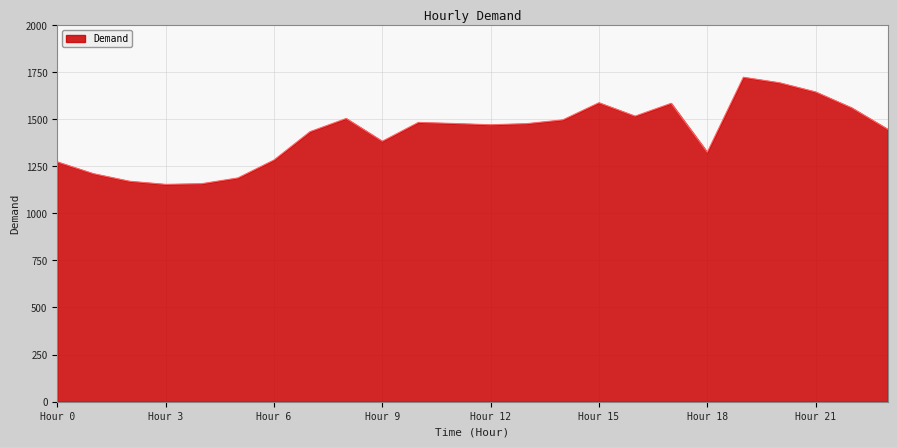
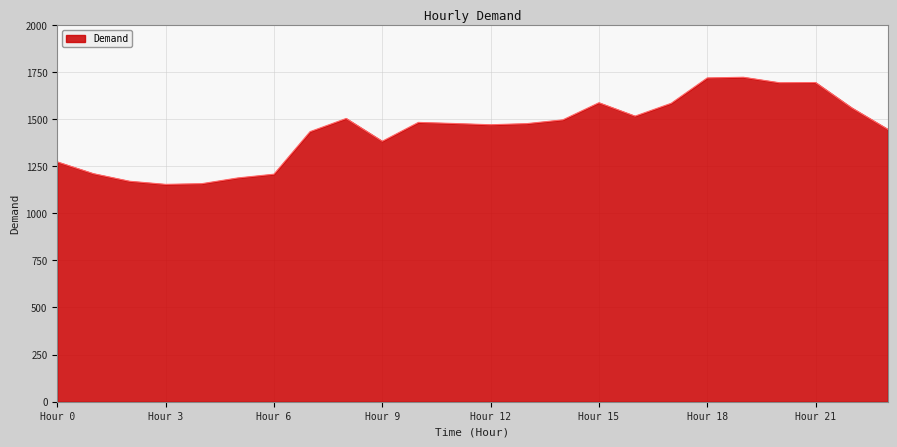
Hour 6: 1280 -> 1210
Hour 18: 1320 -> 1720
Hour 21: 1640 -> 1690
